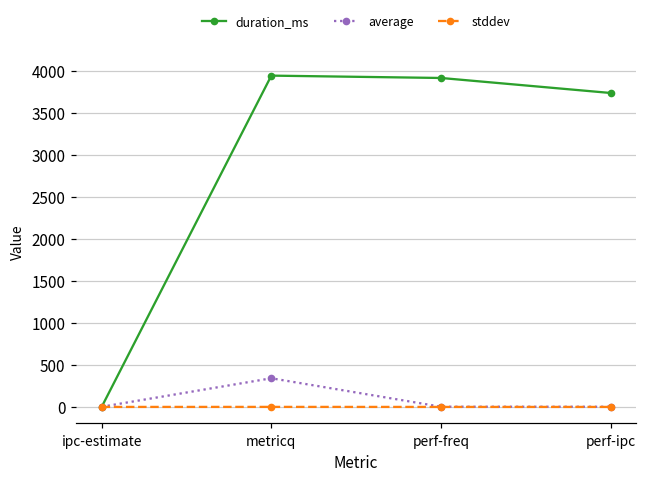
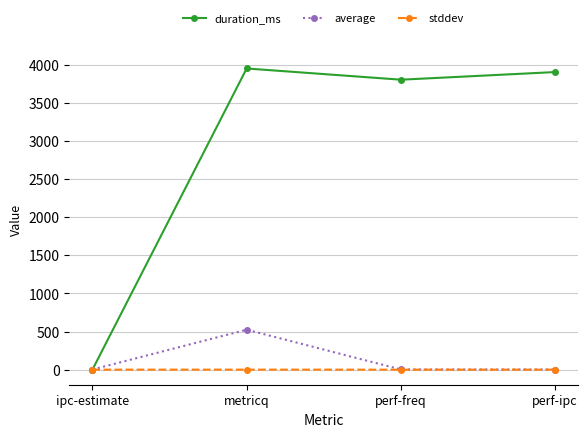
average, metricq: 300 -> 500
duration_ms, perf-freq: 3900 -> 3800
duration_ms, perf-ipc: 3700 -> 3900
